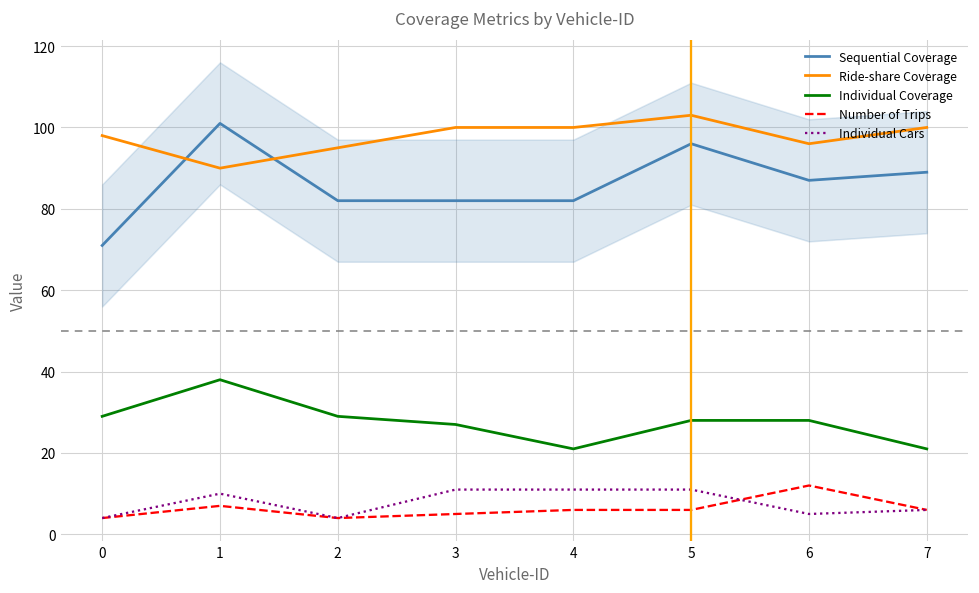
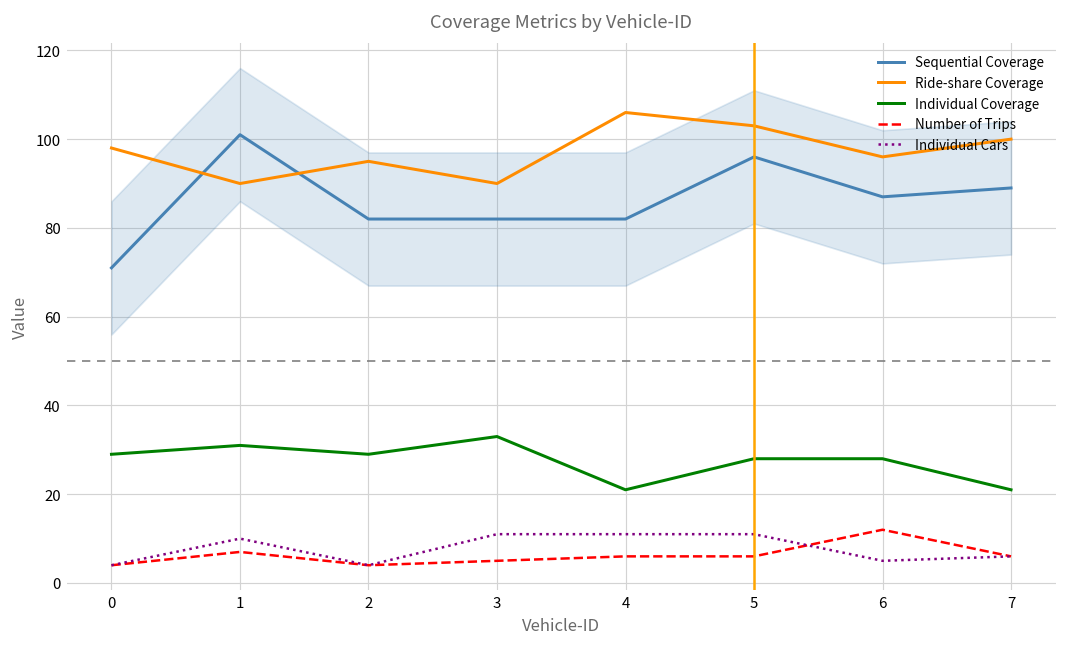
Individual Coverage, 1: 38 -> 31
Ride-share Coverage, 3: 100 -> 90
Individual Coverage, 3: 27 -> 33
Ride-share Coverage, 4: 100 -> 106
